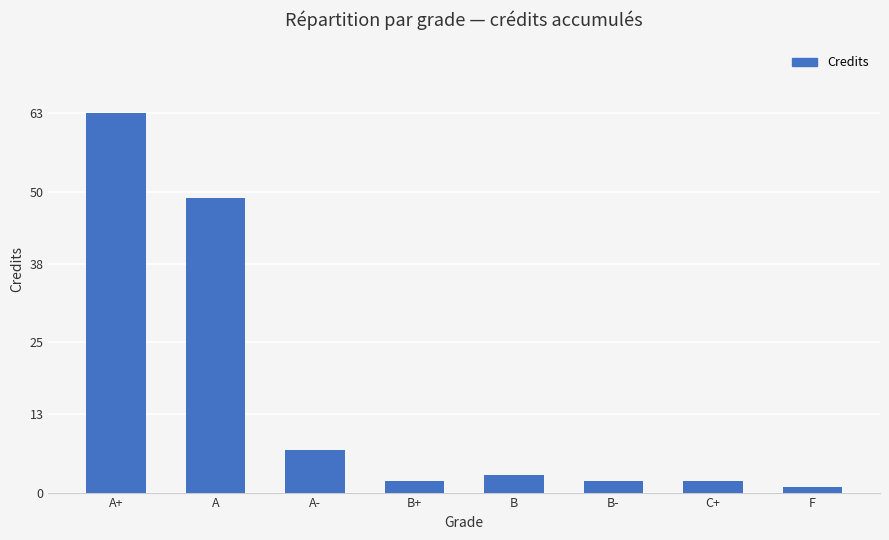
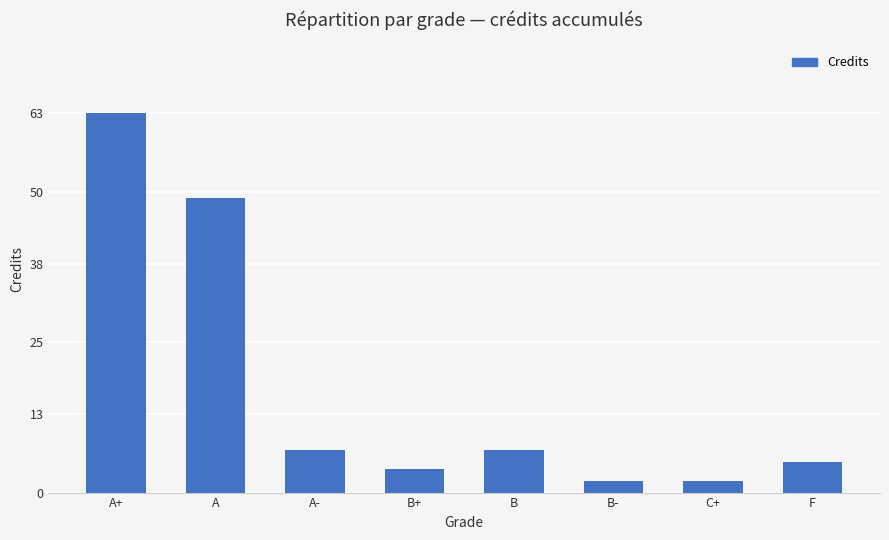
B+: 2 -> 4
B: 3 -> 7
F: 1 -> 5
